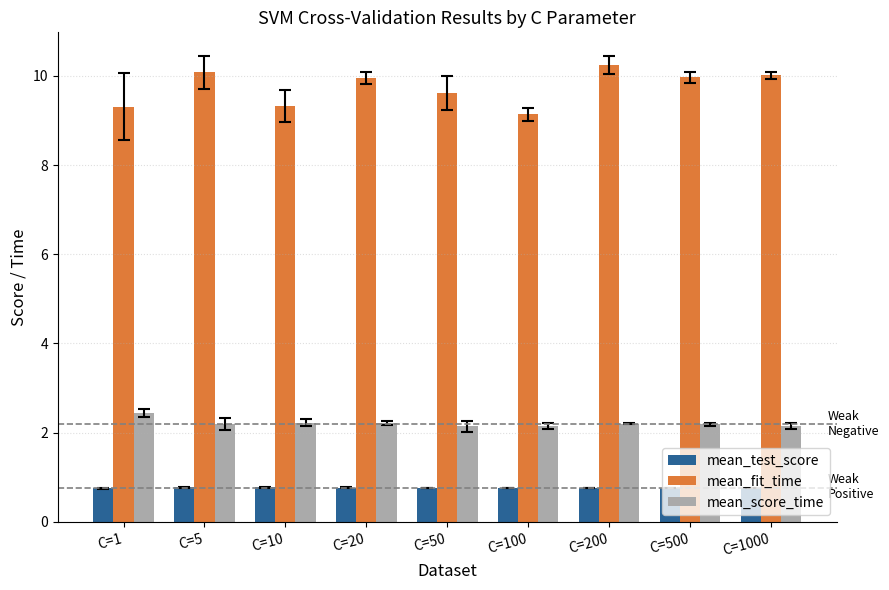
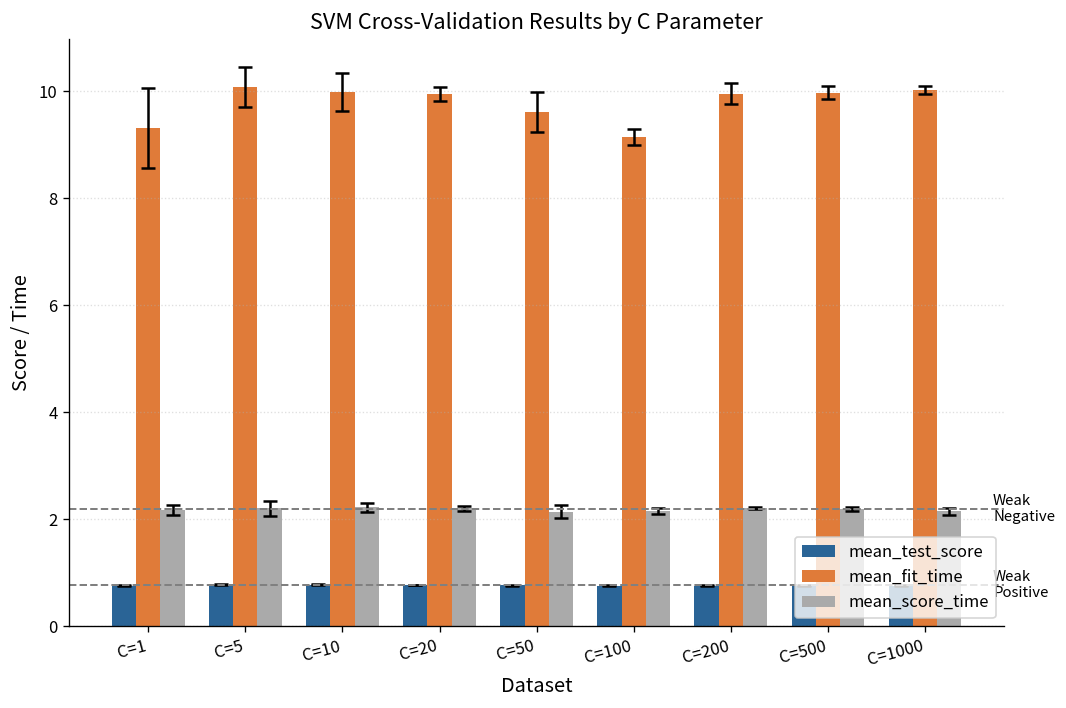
mean_score_time, C=1: 2.4 -> 2.2
mean_fit_time, C=10: 9.3 -> 10.0
mean_fit_time, C=200: 10.2 -> 9.9
